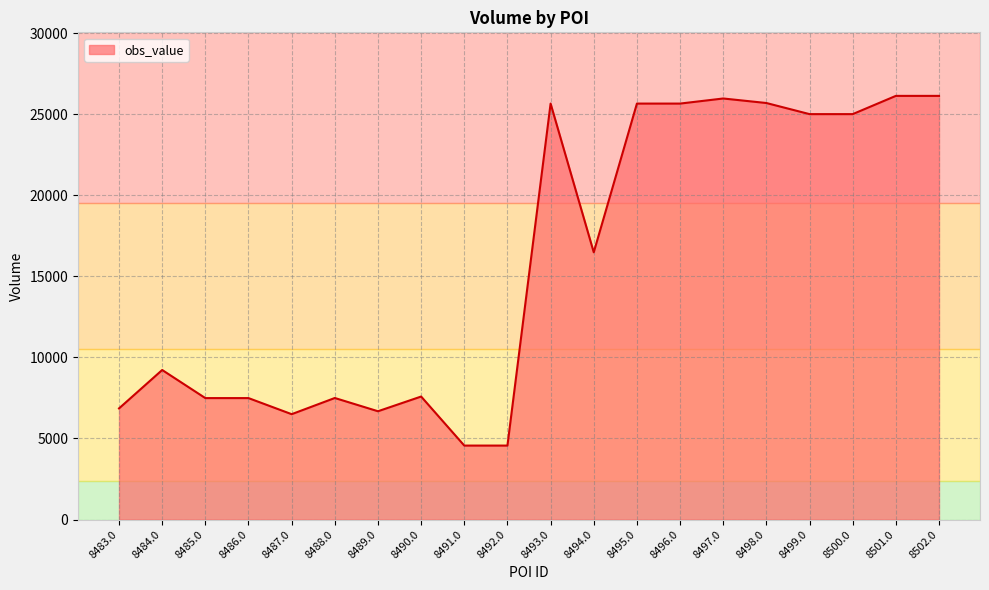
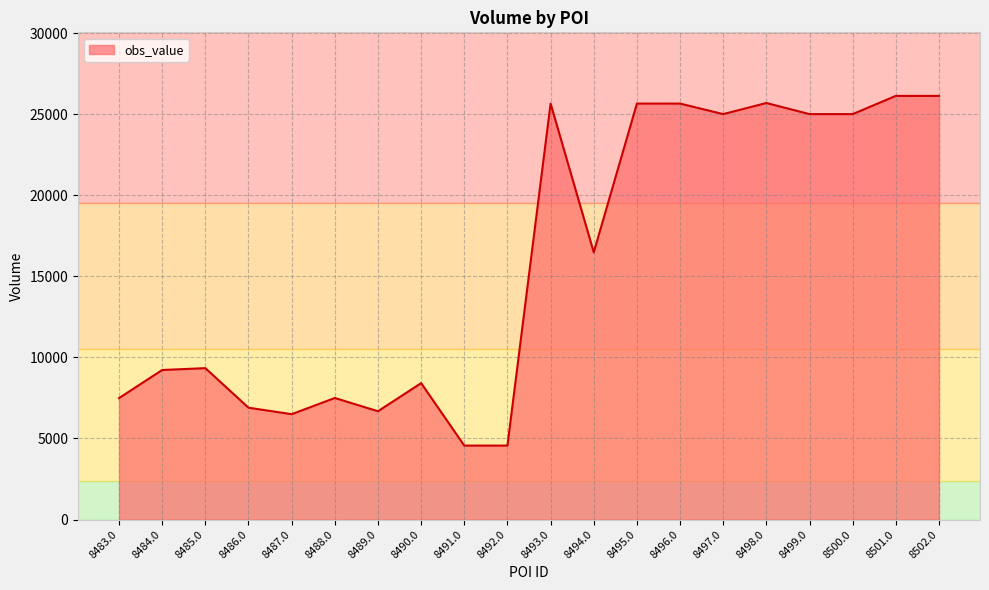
8483.0: 6900 -> 7500
8485.0: 7500 -> 9300
8486.0: 7500 -> 6900
8490.0: 7600 -> 8400
8497.0: 26000 -> 25000
